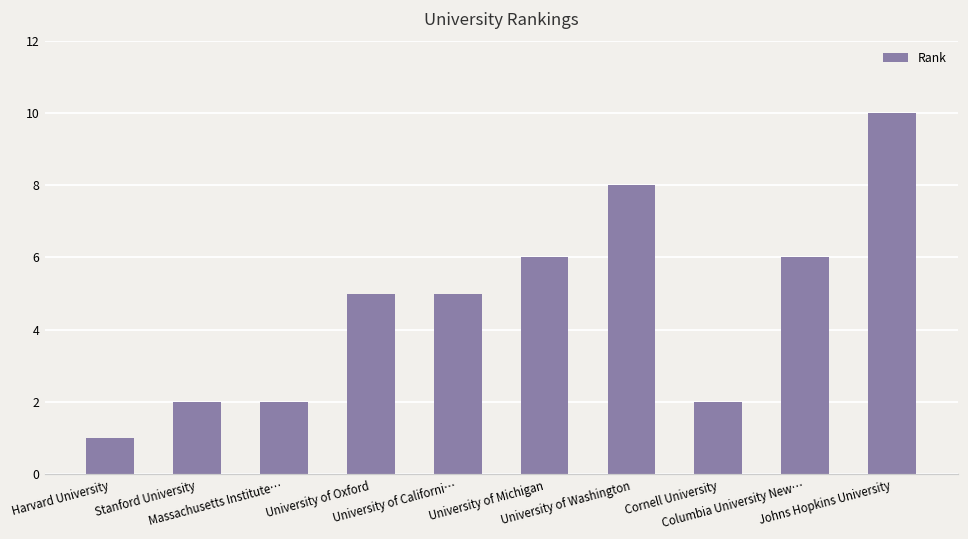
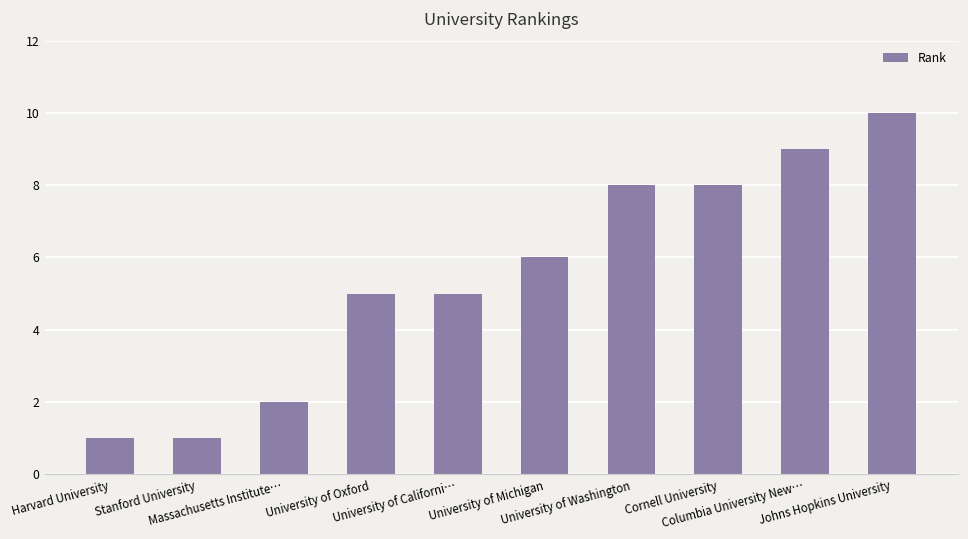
Stanford University: 2 -> 1
Cornell University: 2 -> 8
Columbia University New…: 6 -> 9
